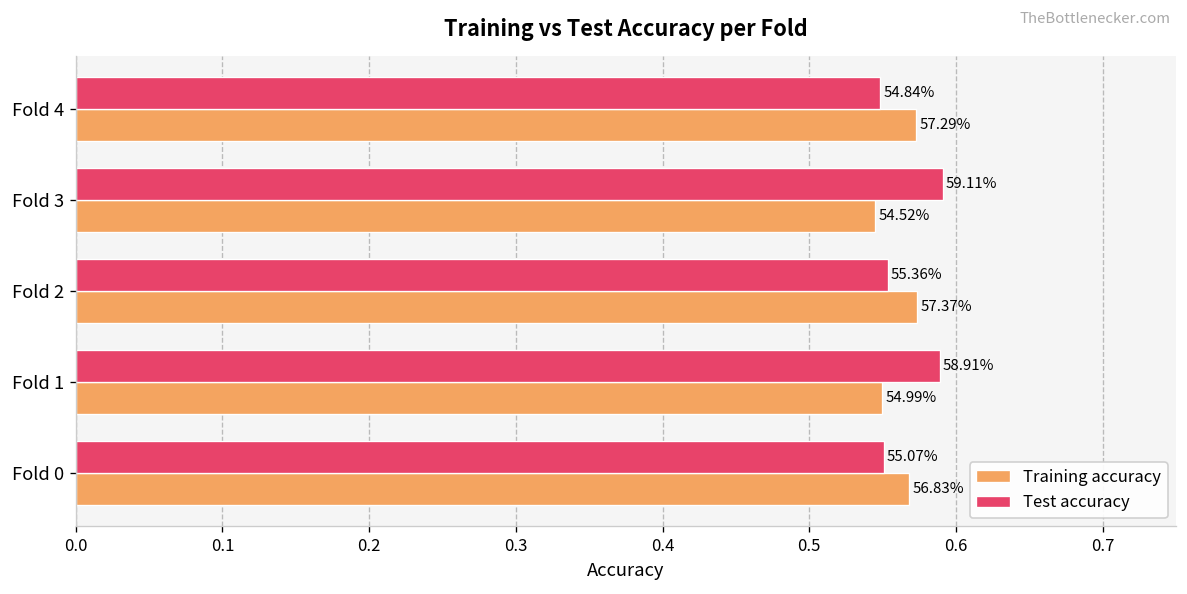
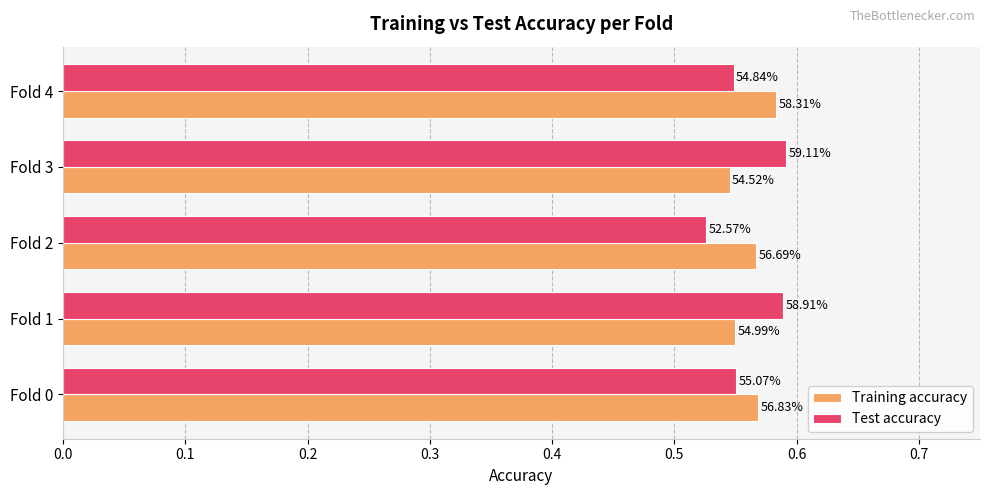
Training accuracy, Fold 4: 57.29% -> 58.31%
Test accuracy, Fold 2: 55.36% -> 52.57%
Training accuracy, Fold 2: 57.37% -> 56.69%
